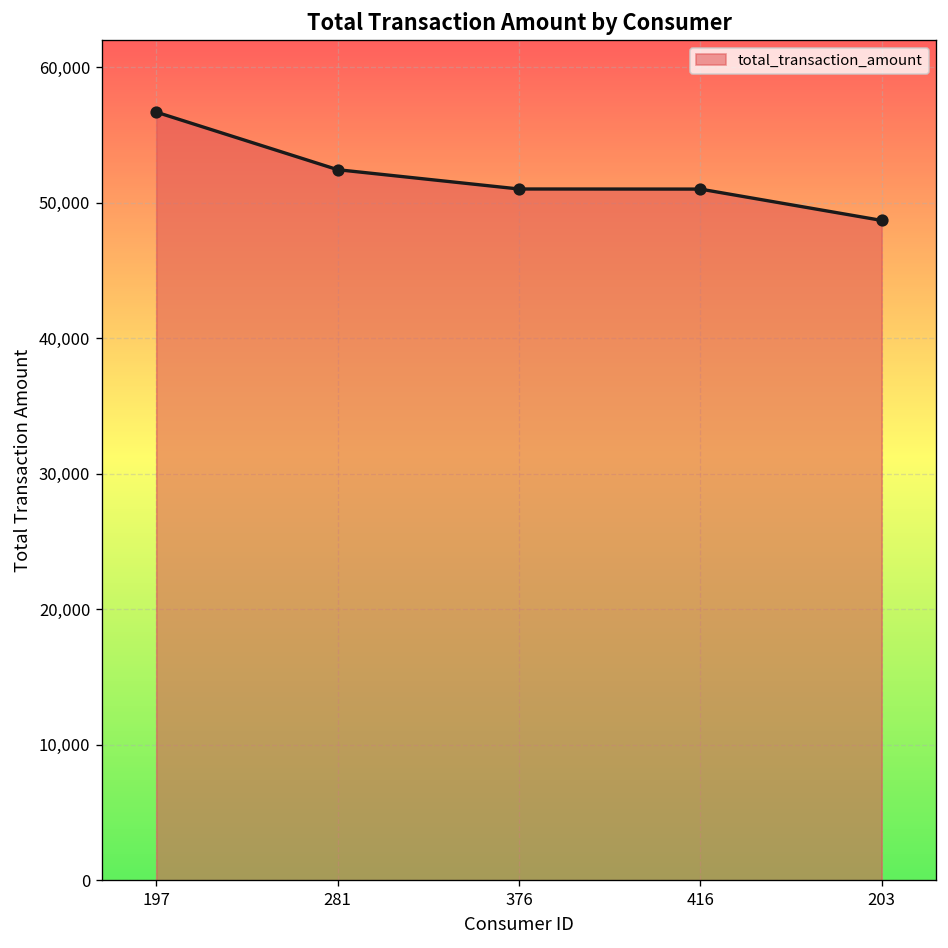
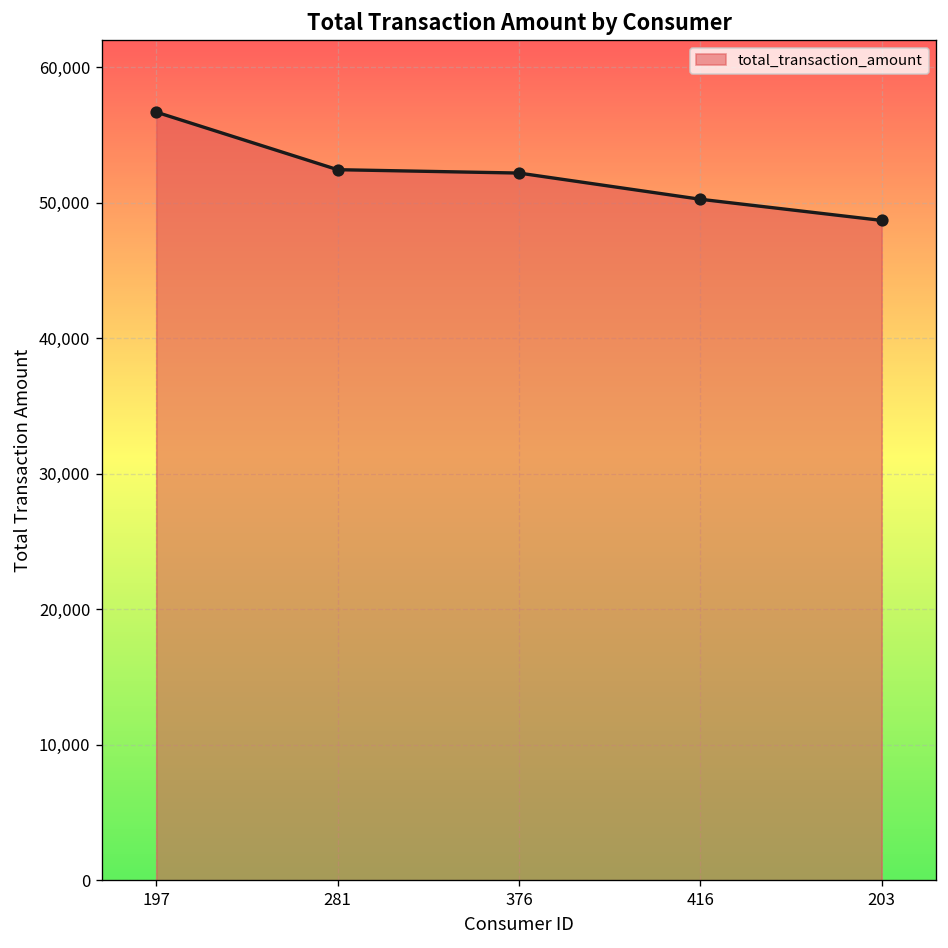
376: 51,000 -> 52,200
416: 51,000 -> 50,300
